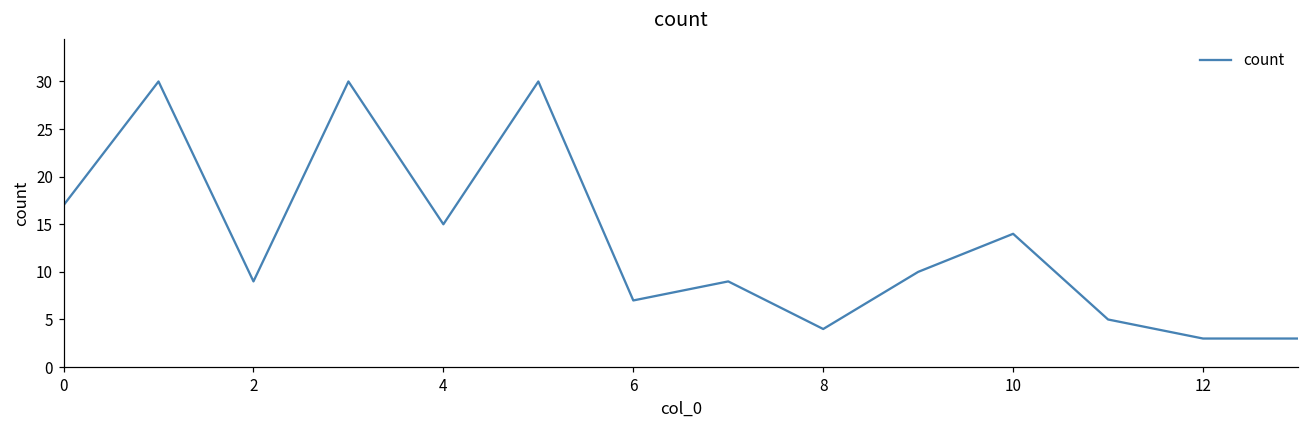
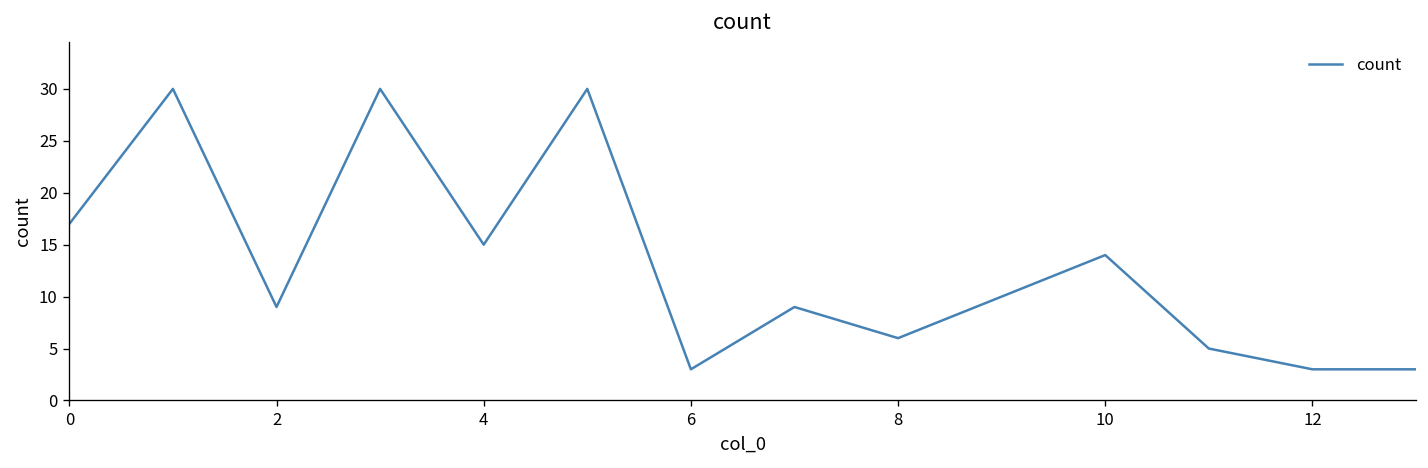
6: 7 -> 3
8: 4 -> 6
